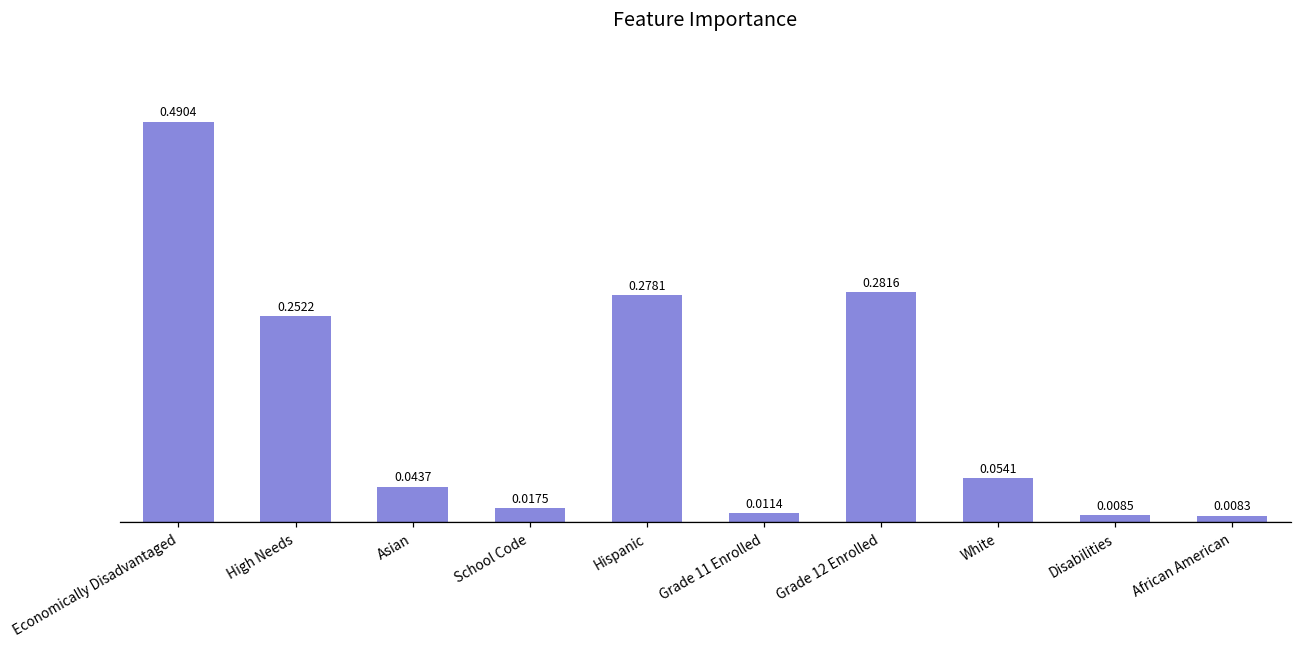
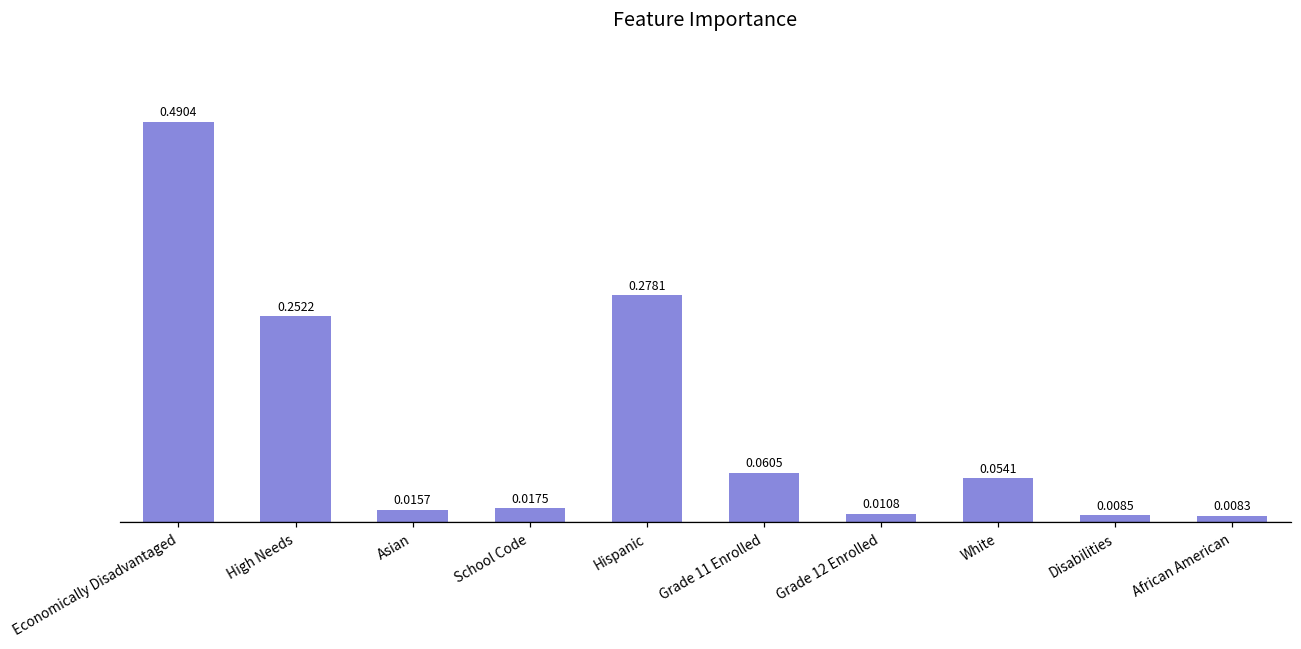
Asian: 0.0437 -> 0.0157
Grade 11 Enrolled: 0.0114 -> 0.0605
Grade 12 Enrolled: 0.2816 -> 0.0108
